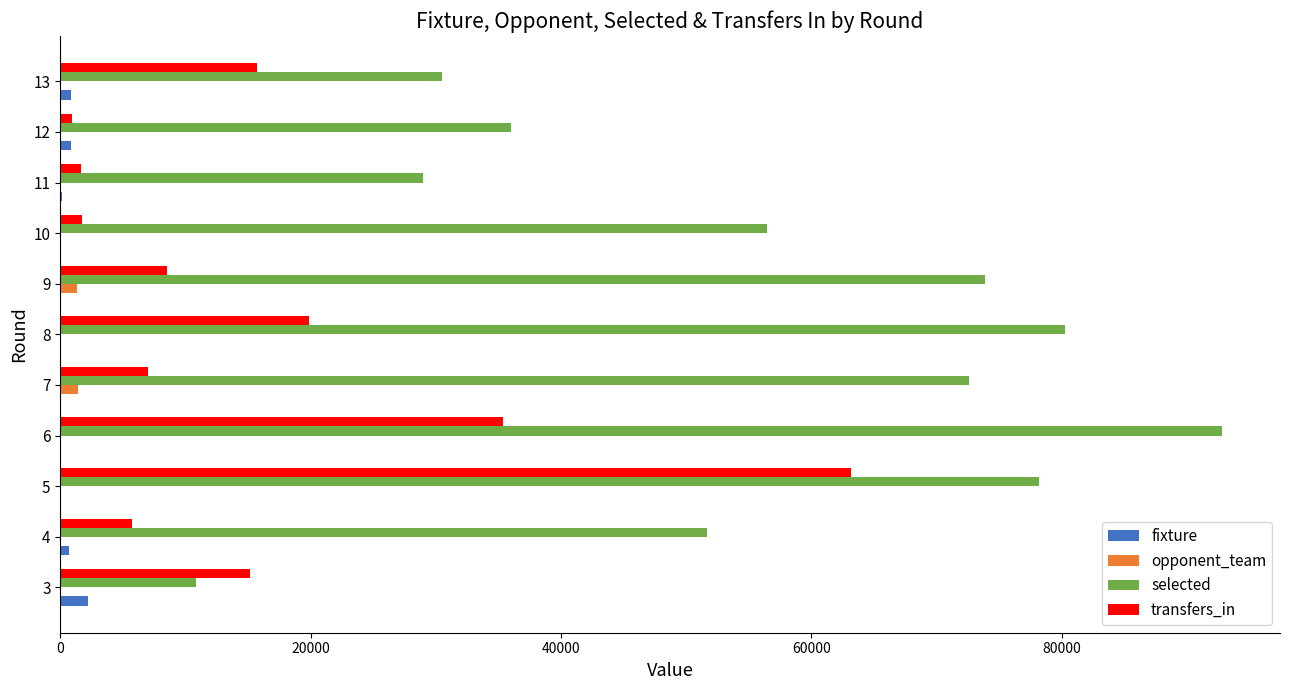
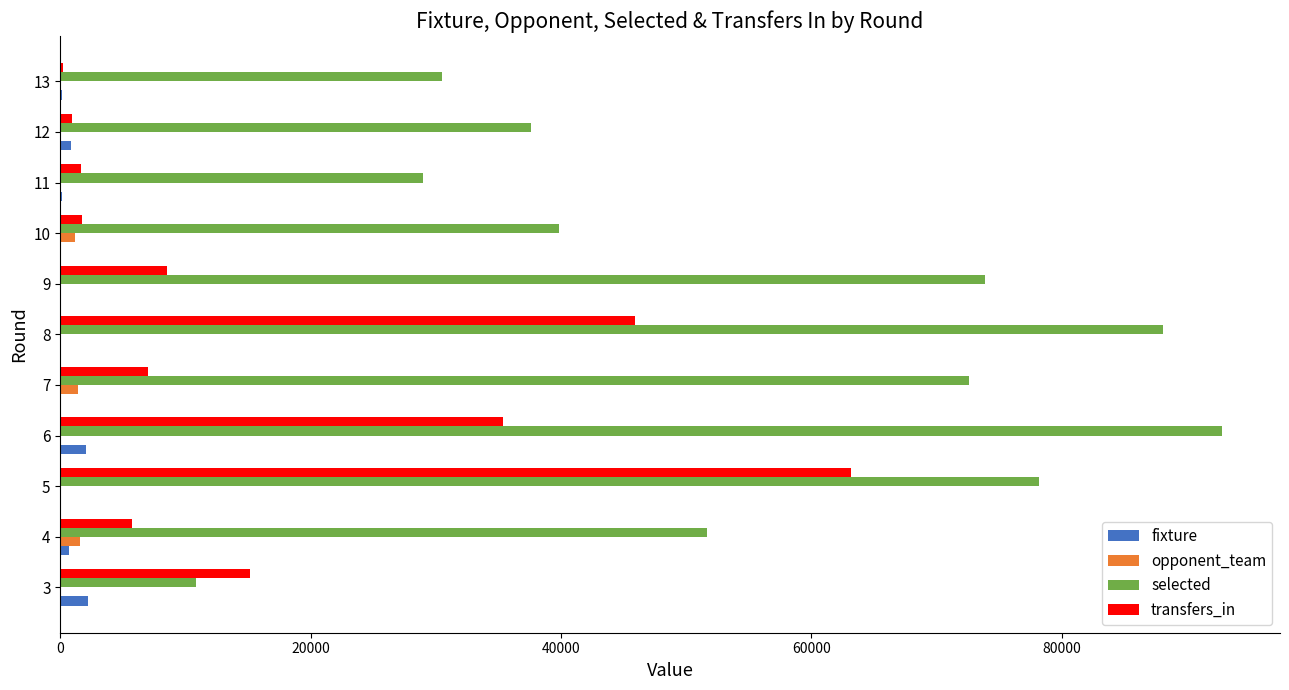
transfers_in, 13: 15700 -> 300
fixture, 13: 900 -> 100
selected, 12: 36000 -> 37600
selected, 10: 56500 -> 39800
opponent_team, 10: 0 -> 1200
opponent_team, 9: 1400 -> 0
transfers_in, 8: 19900 -> 45900
selected, 8: 80300 -> 88100
fixture, 6: 100 -> 2000
opponent_team, 4: 0 -> 1600
